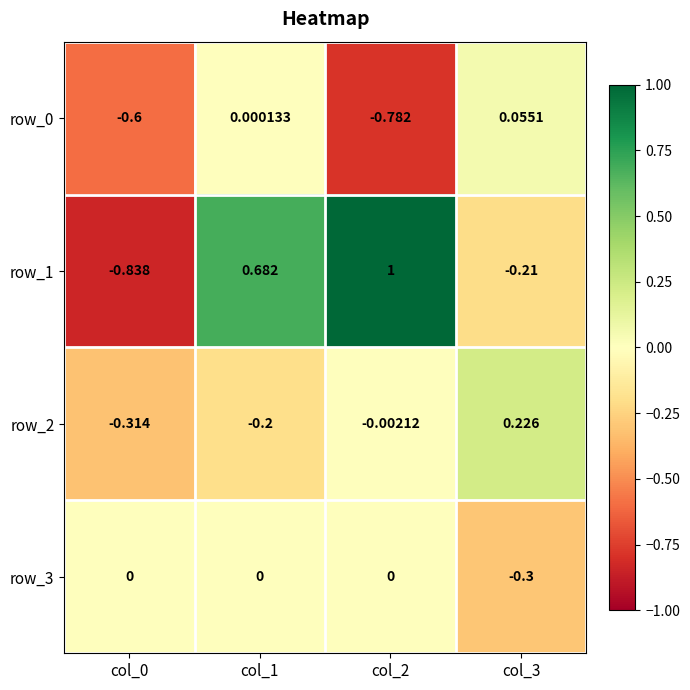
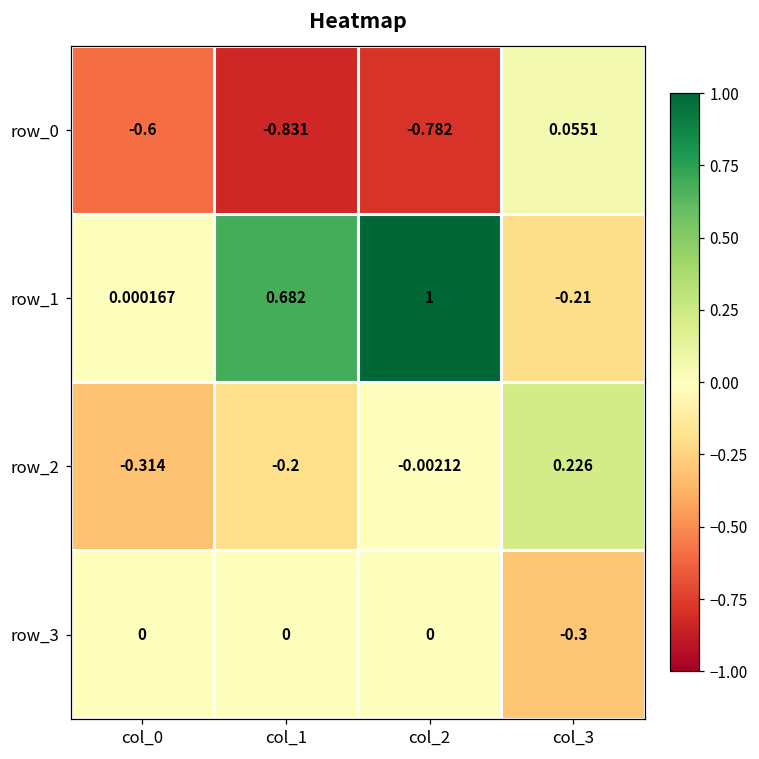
row_0, col_1: 0.000133 -> -0.831
row_1, col_0: -0.838 -> 0.000167
